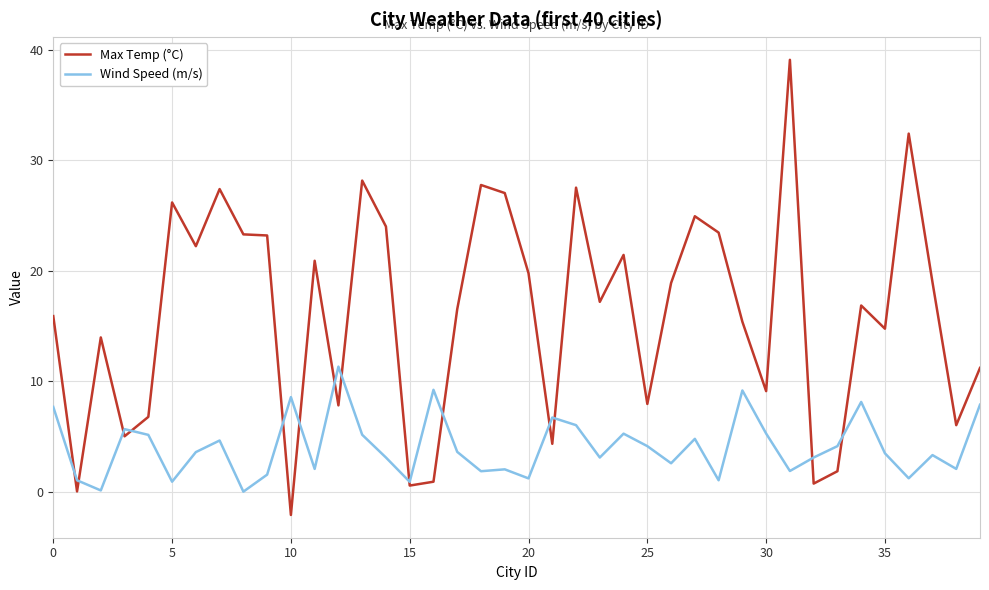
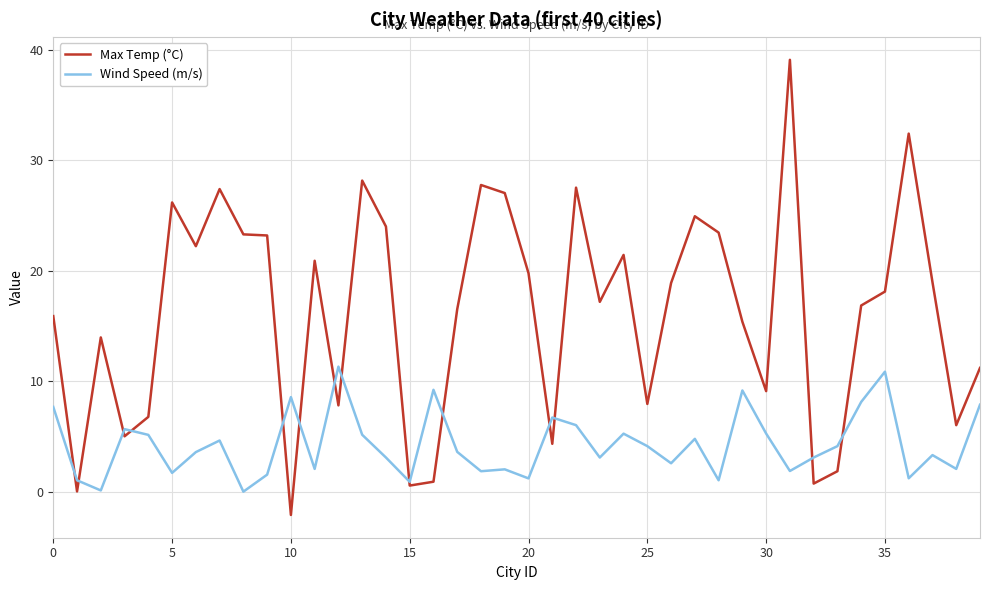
Wind Speed (m/s), 5: 0.9 -> 1.7
Max Temp (°C), 35: 14.8 -> 18.1
Wind Speed (m/s), 35: 3.5 -> 10.9
